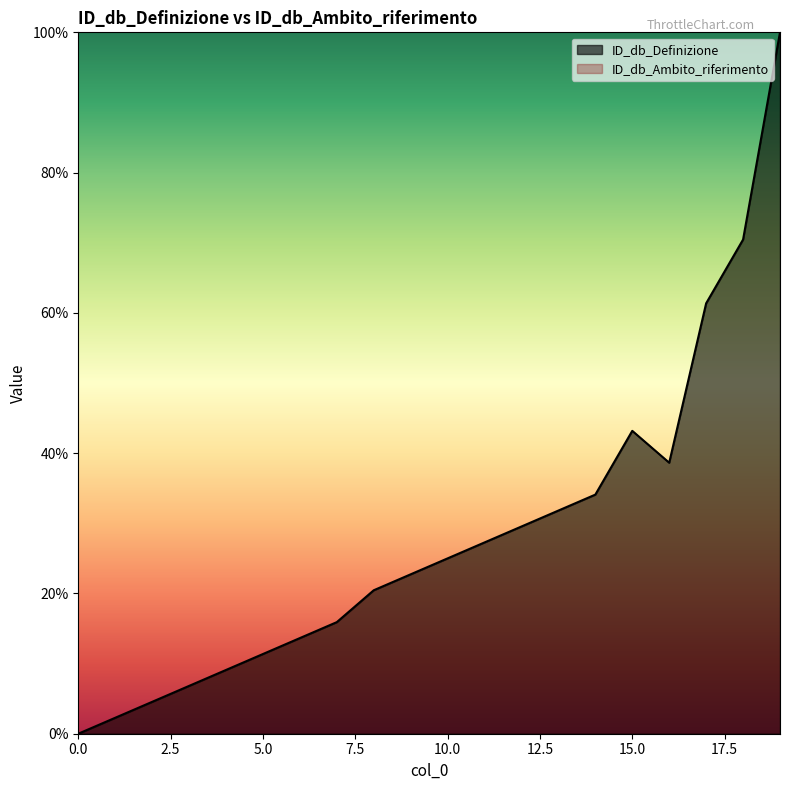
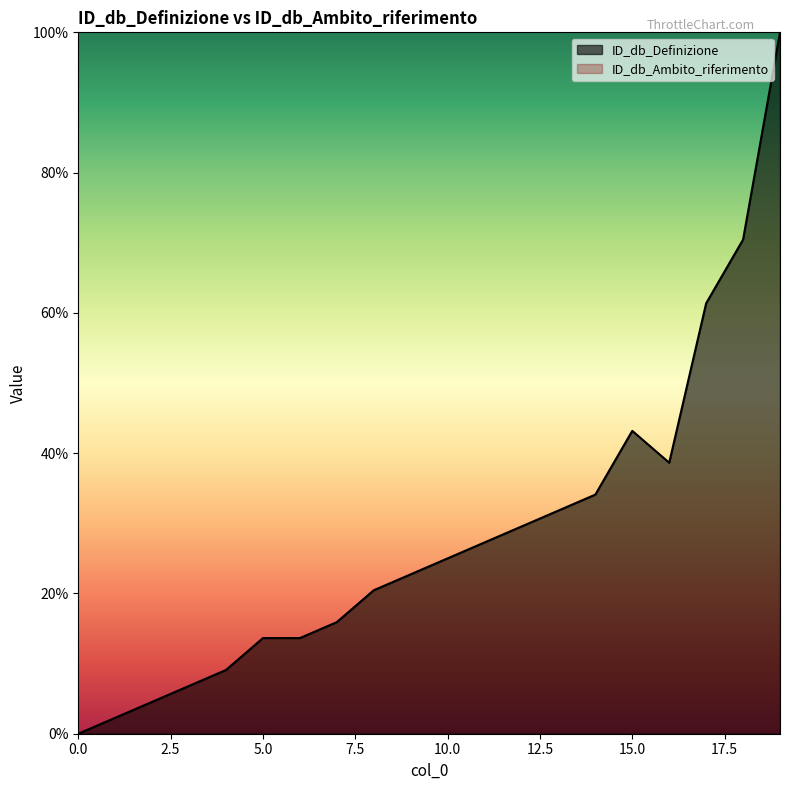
5.0: 11% -> 14%
